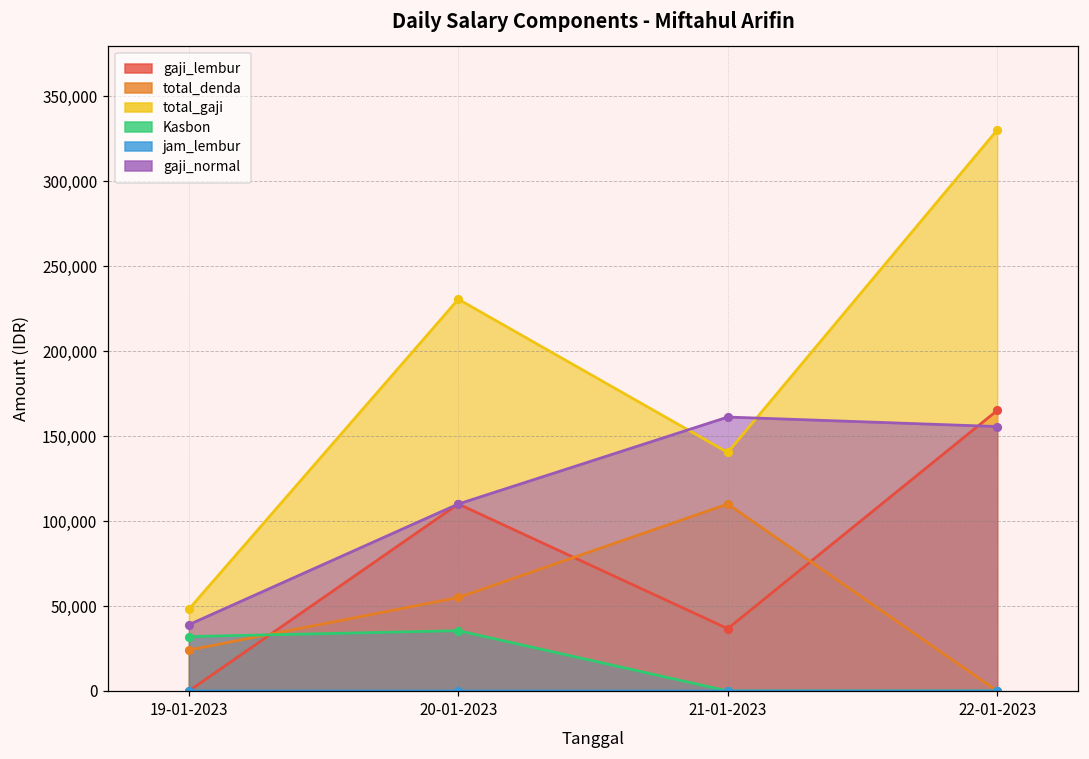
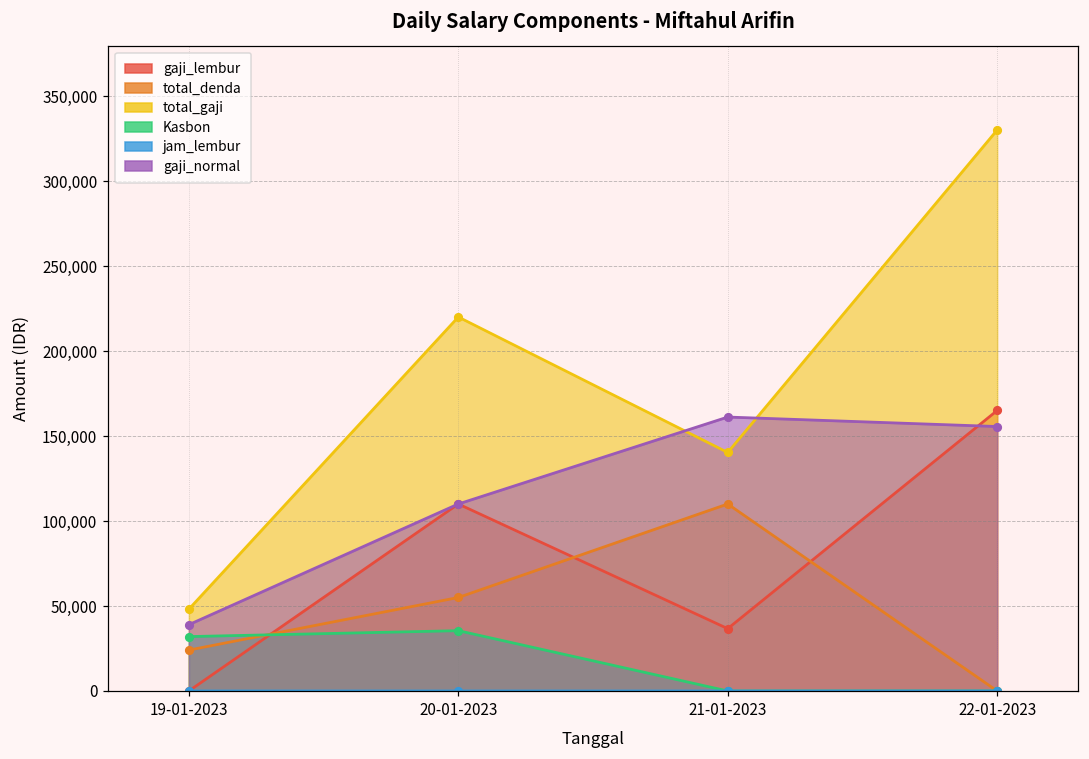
total_gaji, 20-01-2023: 230,000 -> 220,000
